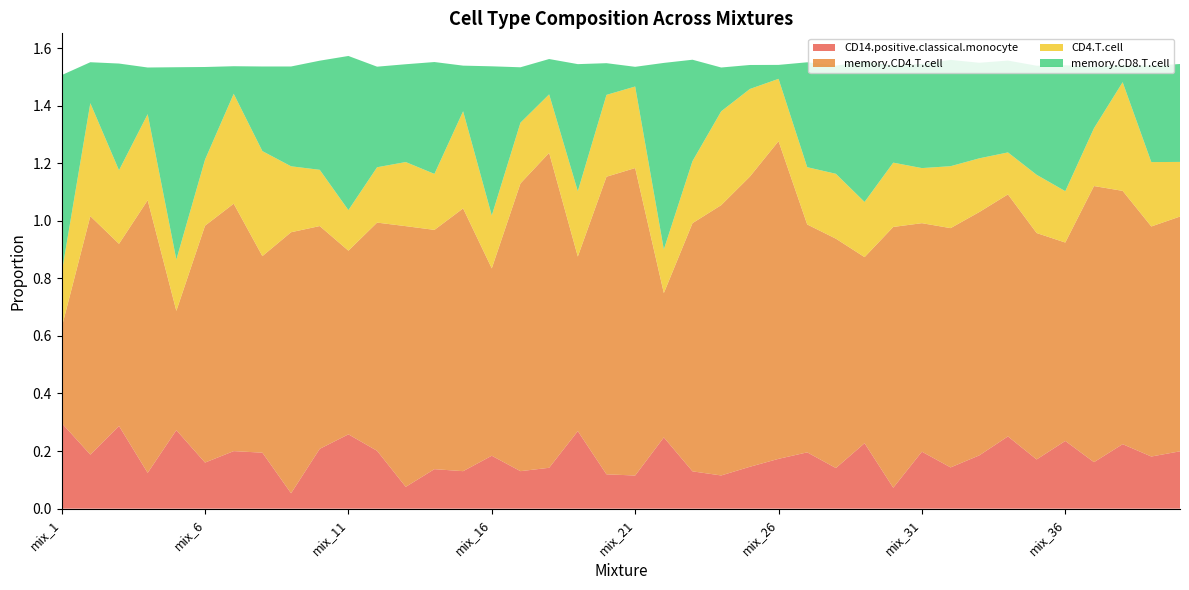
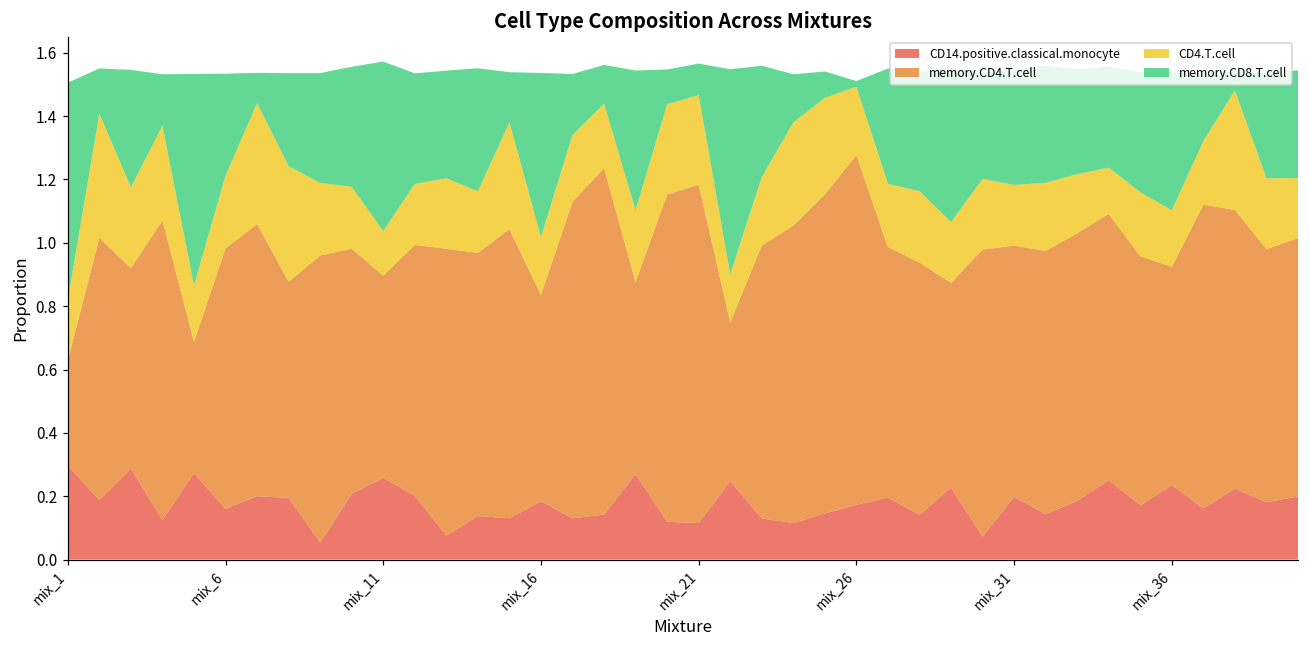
memory.CD8.T.cell, mix_21: 0.07 -> 0.10
memory.CD8.T.cell, mix_26: 0.05 -> 0.02
